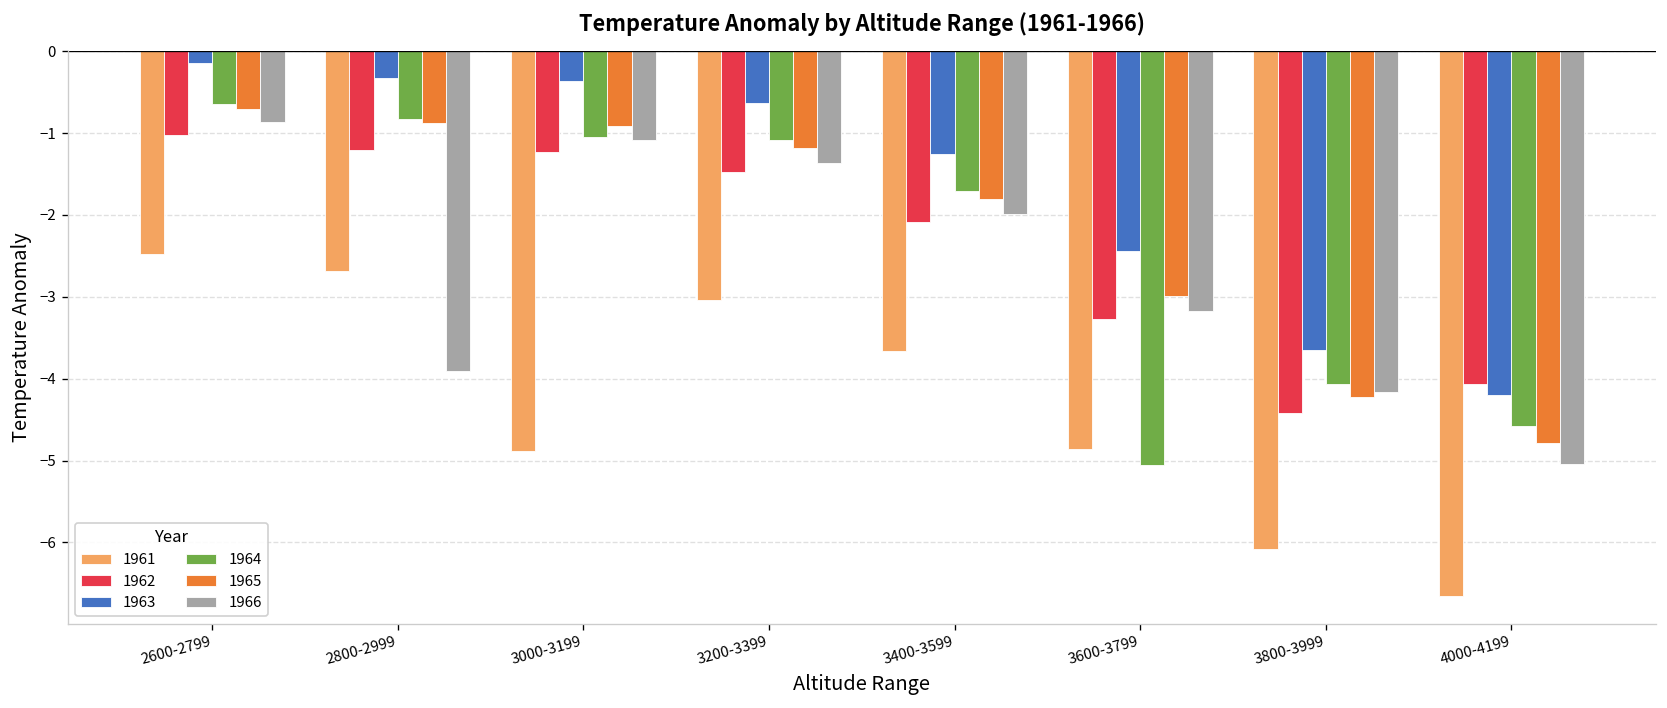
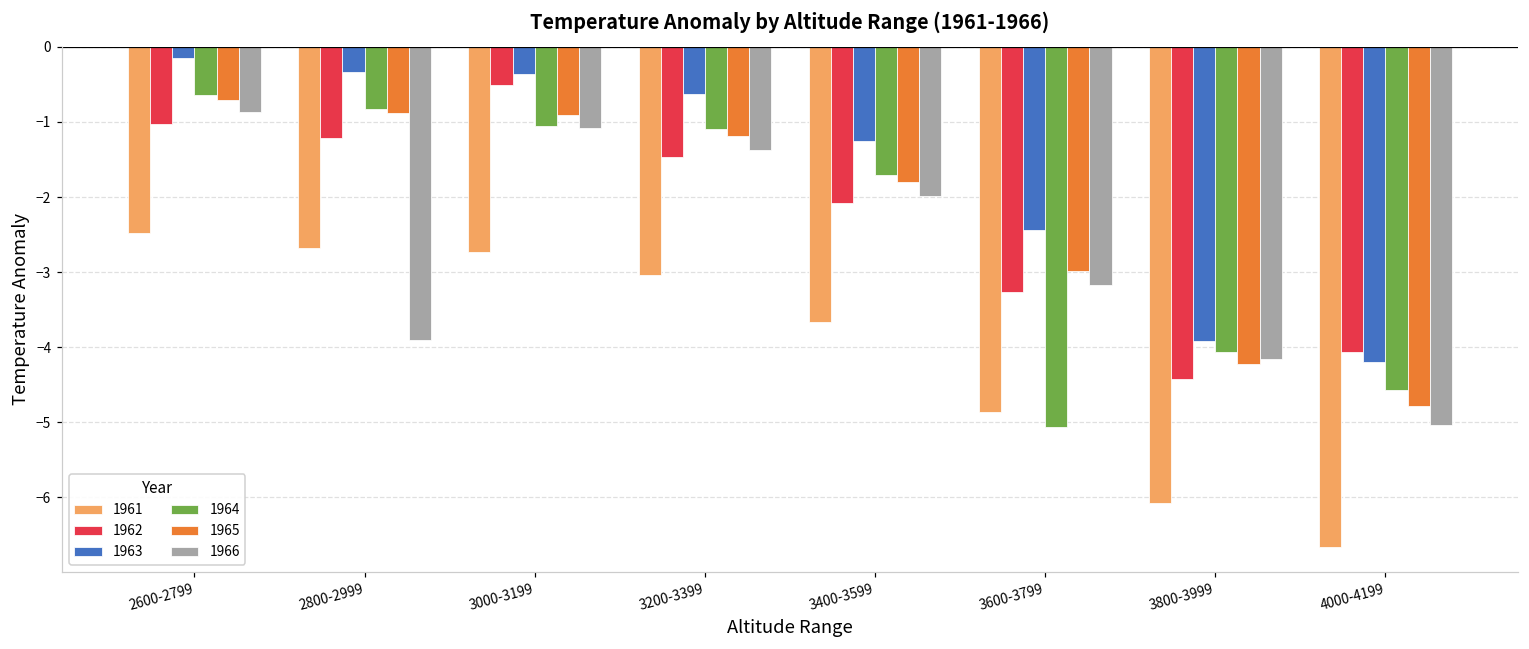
1961, 3000-3199: -4.9 -> -2.7
1962, 3000-3199: -1.2 -> -0.5
1963, 3800-3999: -3.7 -> -3.9
